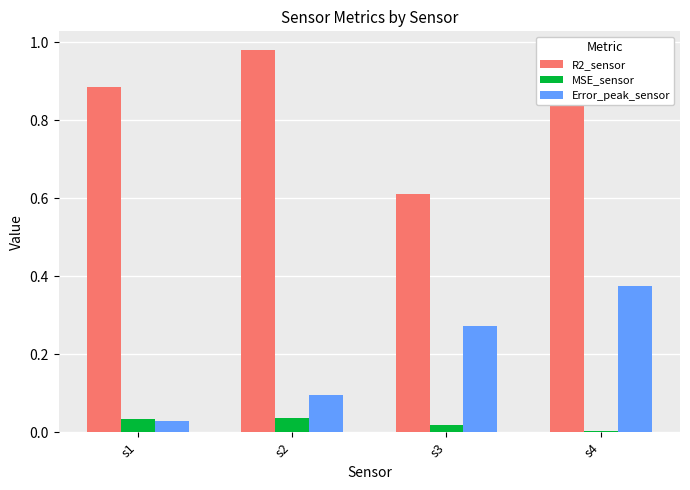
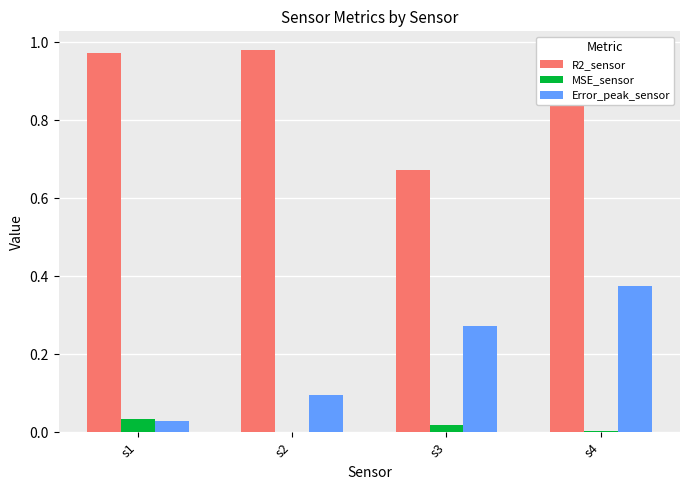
R2_sensor, s1: 0.88 -> 0.97
MSE_sensor, s2: 0.04 -> 0.00
R2_sensor, s3: 0.61 -> 0.67
